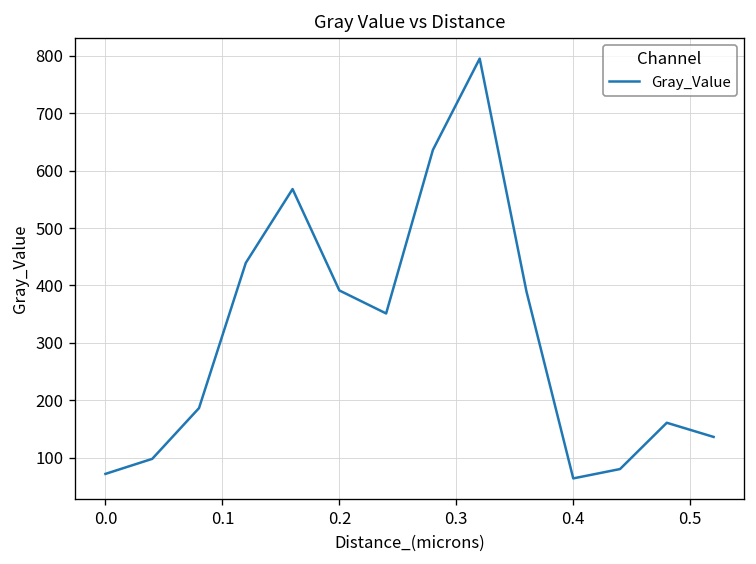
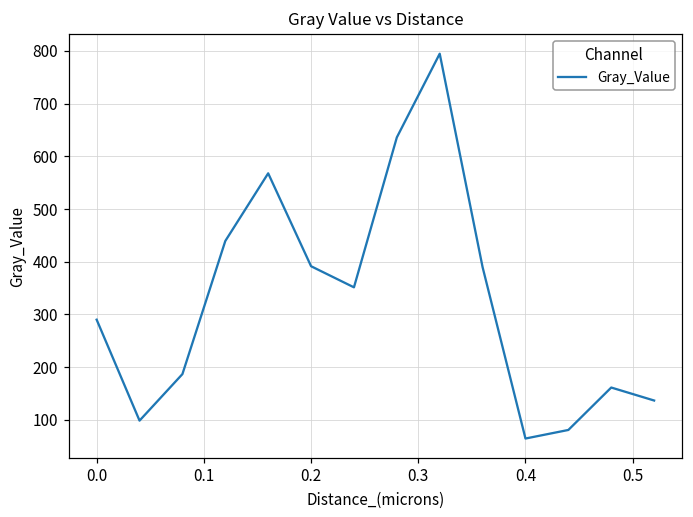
0.0: 70 -> 290
